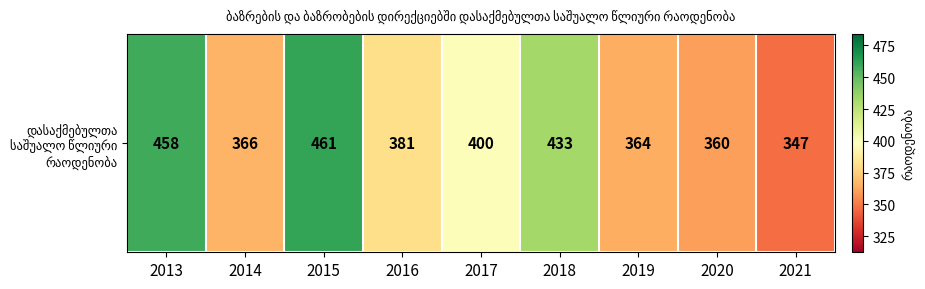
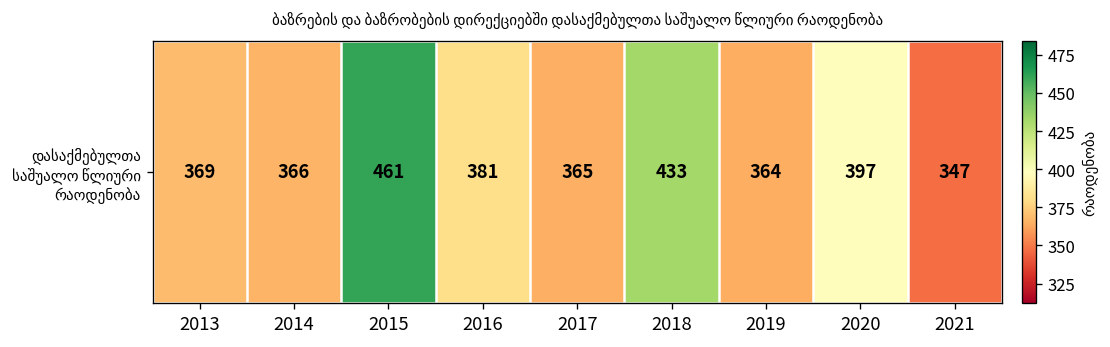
დასაქმებულთა საშუალო წლიური რაოდენობა, 2013: 458 -> 369
დასაქმებულთა საშუალო წლიური რაოდენობა, 2017: 400 -> 365
დასაქმებულთა საშუალო წლიური რაოდენობა, 2020: 360 -> 397
